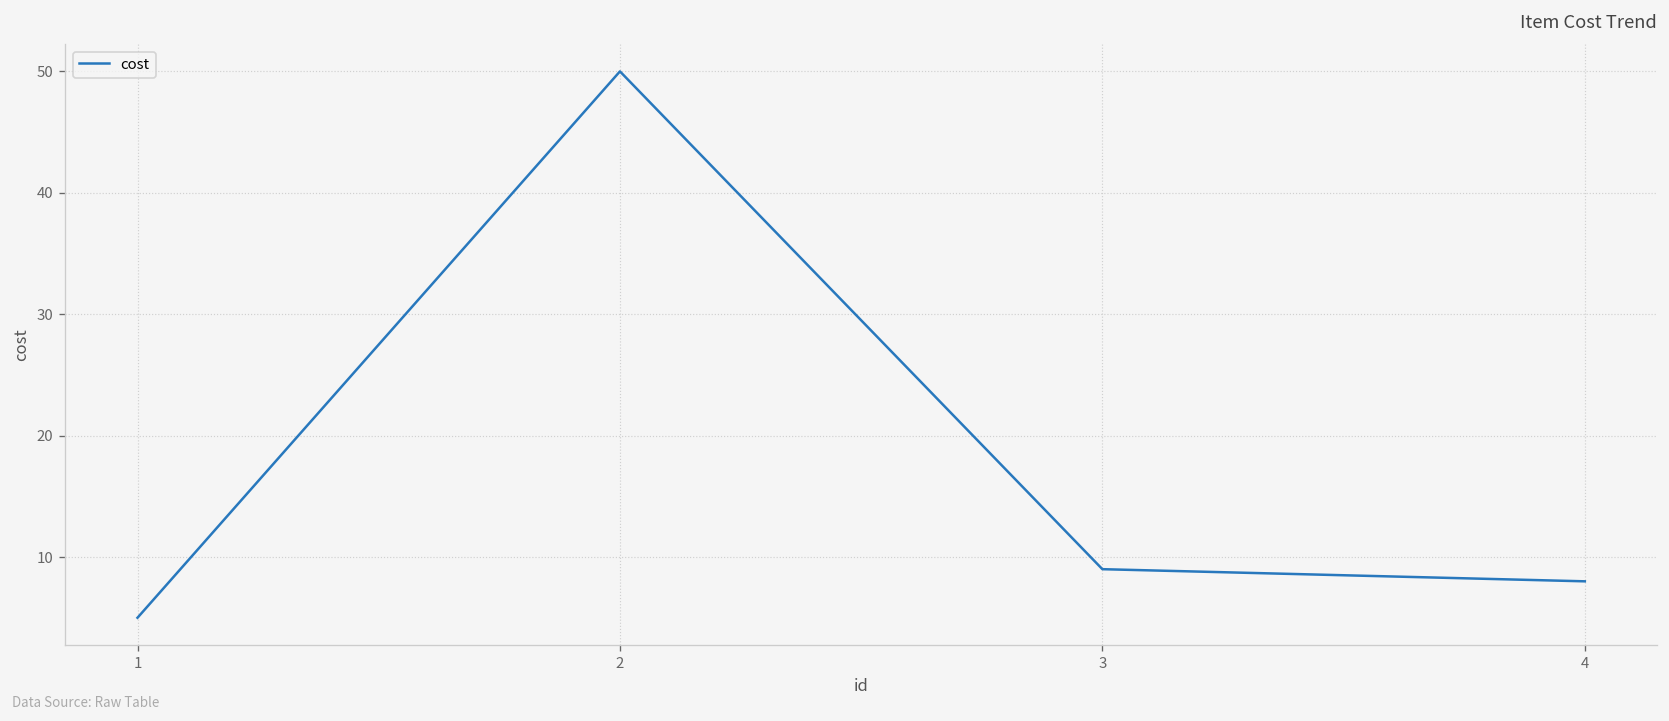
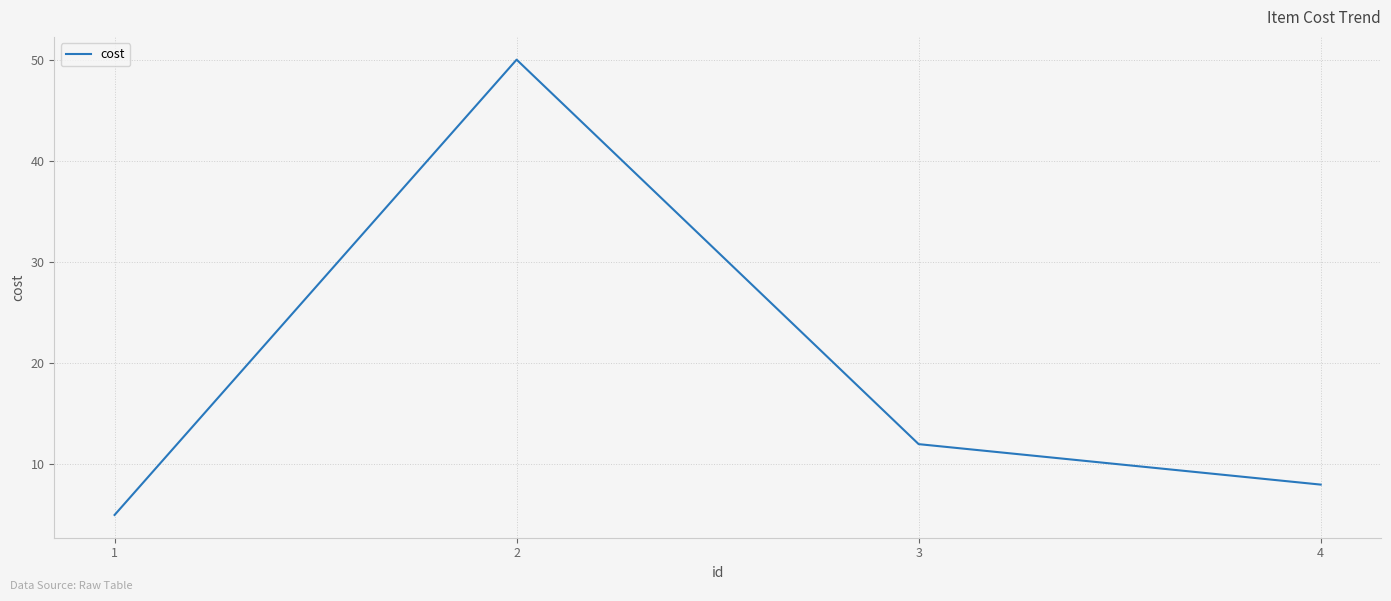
3: 9 -> 12
